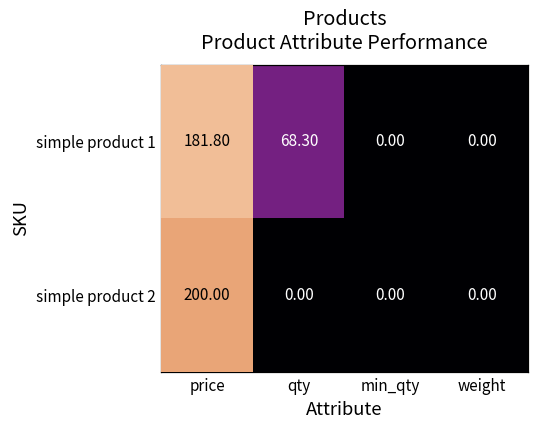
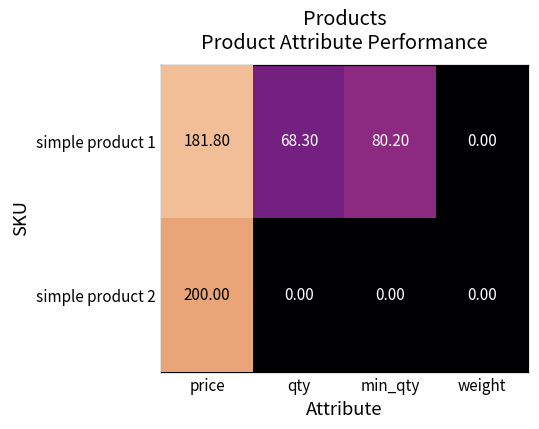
simple product 1, min_qty: 0.00 -> 80.20
